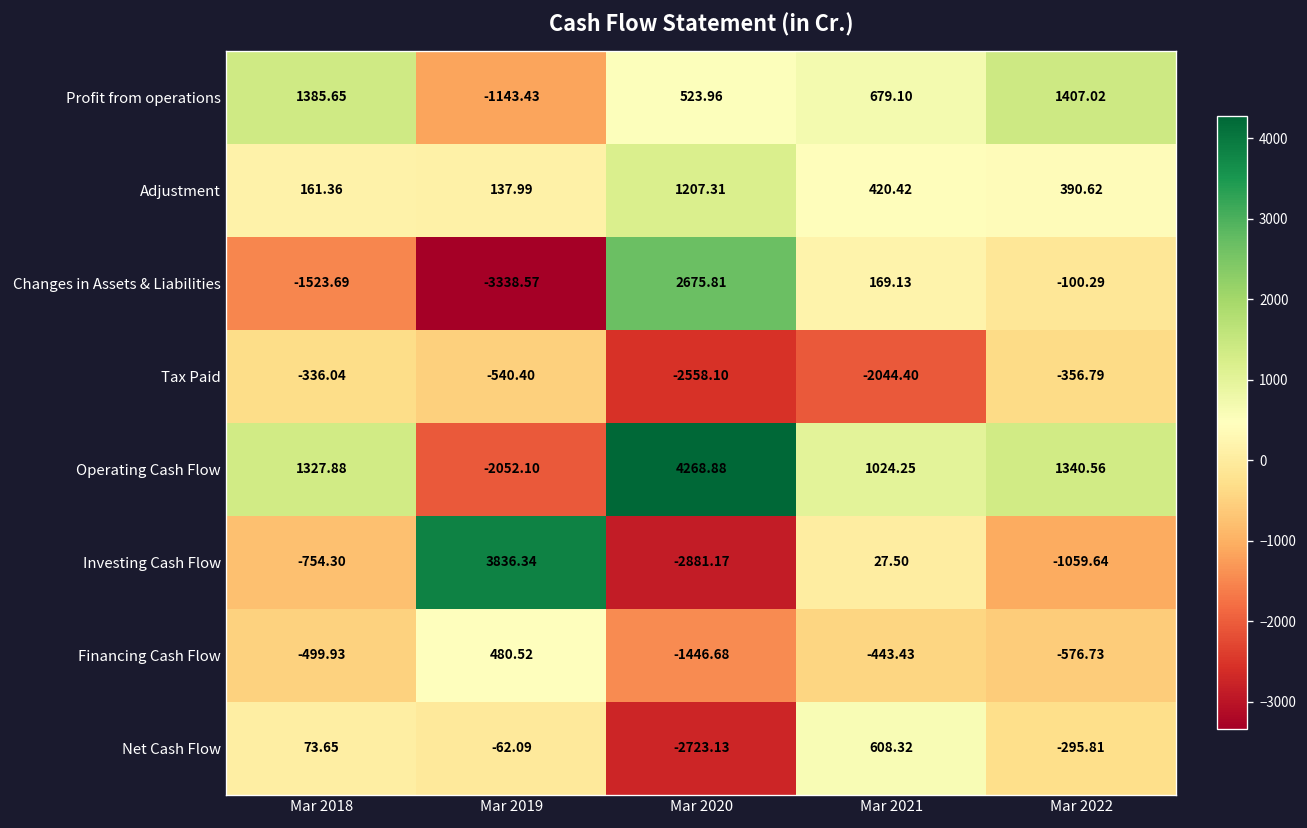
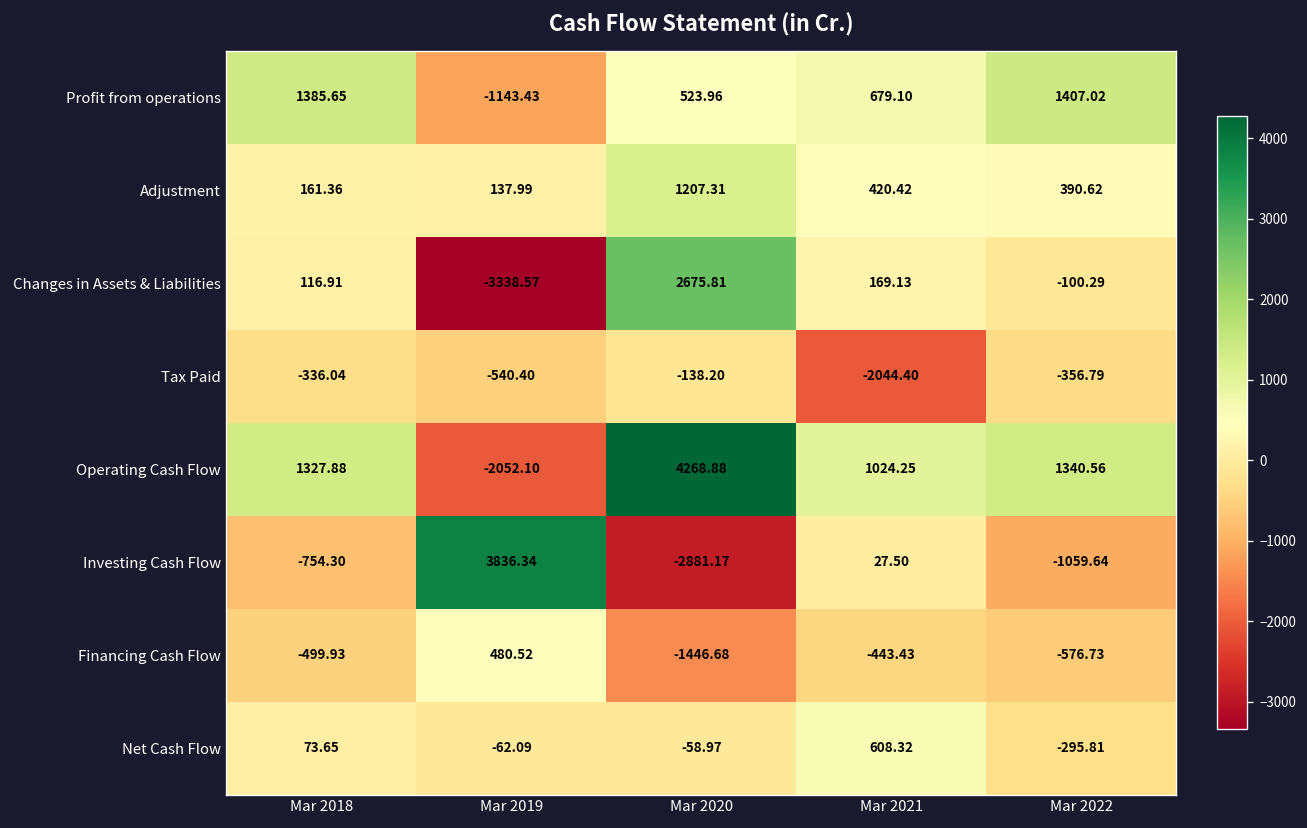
Changes in Assets & Liabilities, Mar 2018: -1523.69 -> 116.91
Tax Paid, Mar 2020: -2558.10 -> -138.20
Net Cash Flow, Mar 2020: -2723.13 -> -58.97
